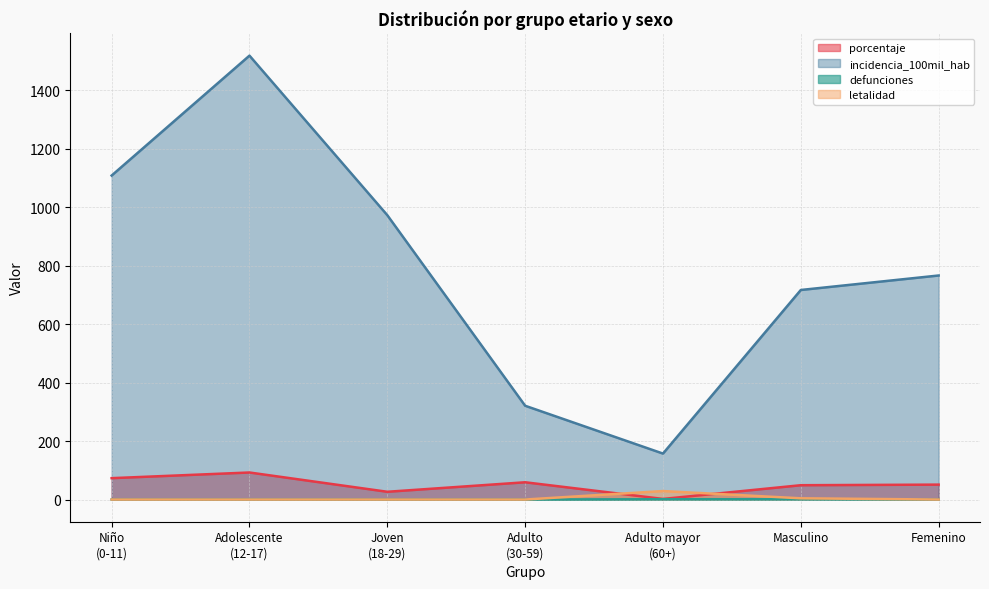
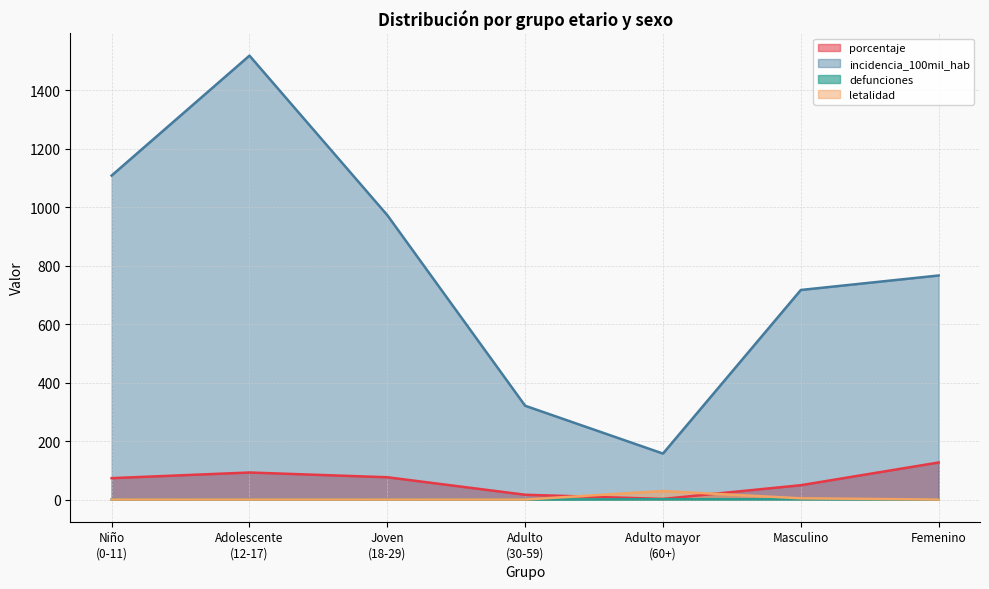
porcentaje, Joven (18-29): 30 -> 80
porcentaje, Adulto (30-59): 60 -> 20
porcentaje, Femenino: 50 -> 130
